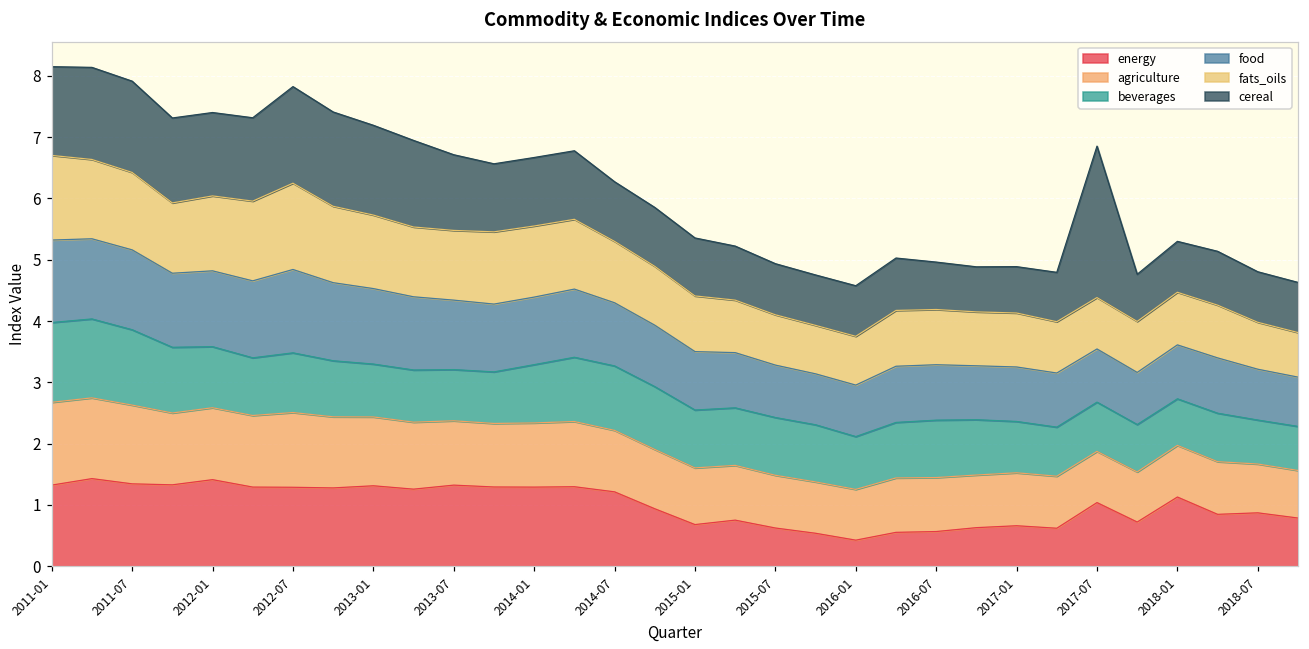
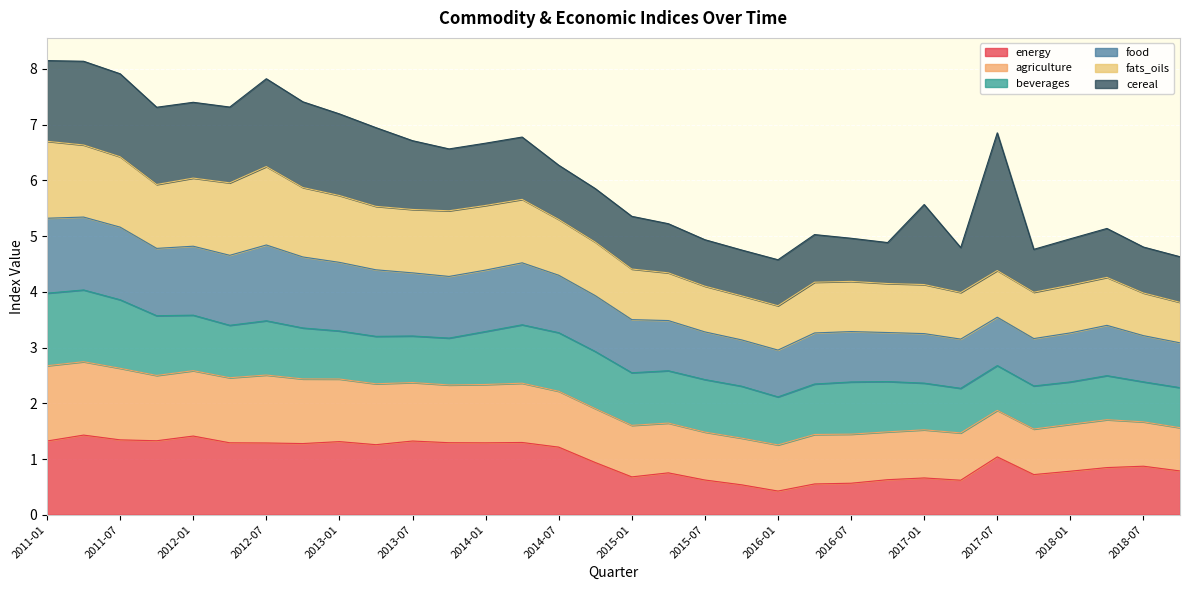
cereal, 2017-01: 0.8 -> 1.4
energy, 2018-01: 1.1 -> 0.8
